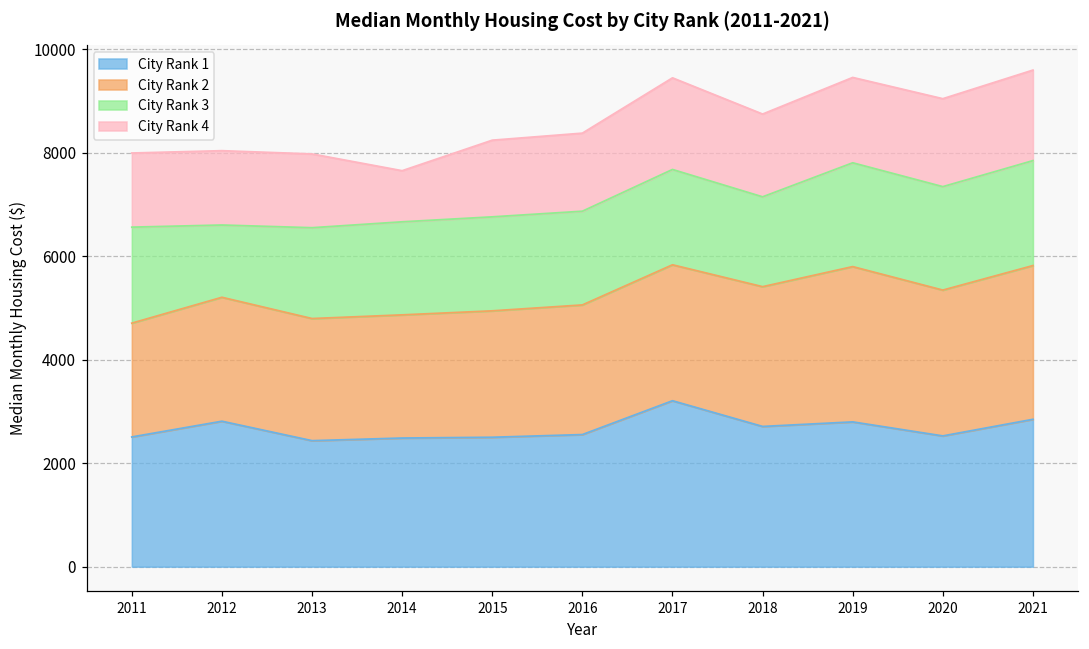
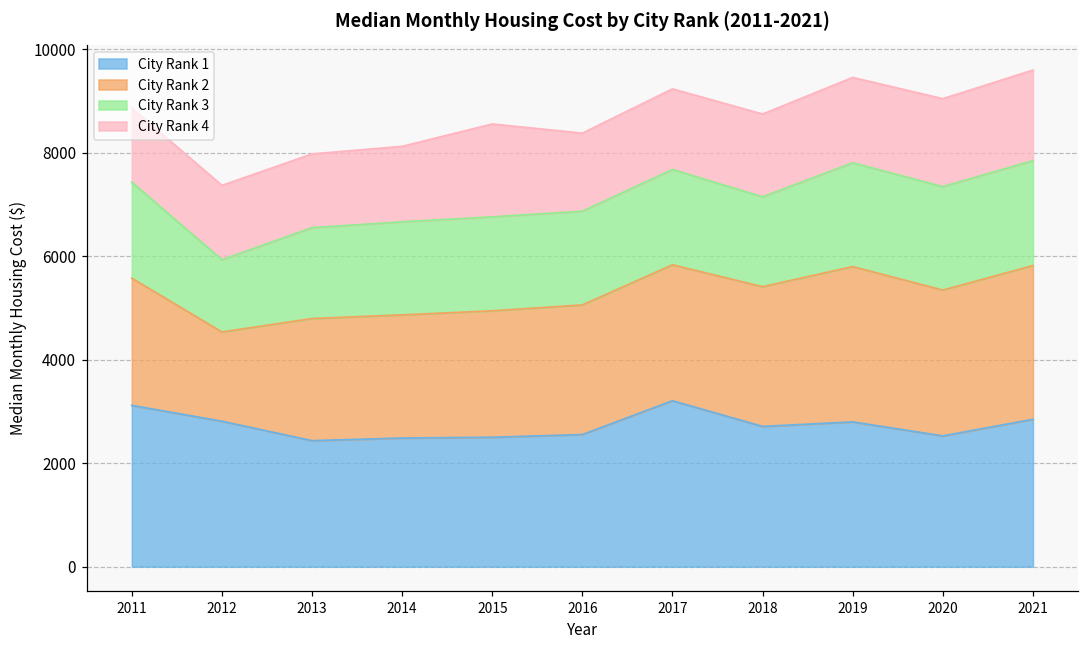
City Rank 1, 2011: 2500 -> 3100
City Rank 2, 2011: 2200 -> 2500
City Rank 2, 2012: 2400 -> 1700
City Rank 4, 2014: 1000 -> 1500
City Rank 4, 2015: 1500 -> 1800
City Rank 4, 2017: 1800 -> 1600
